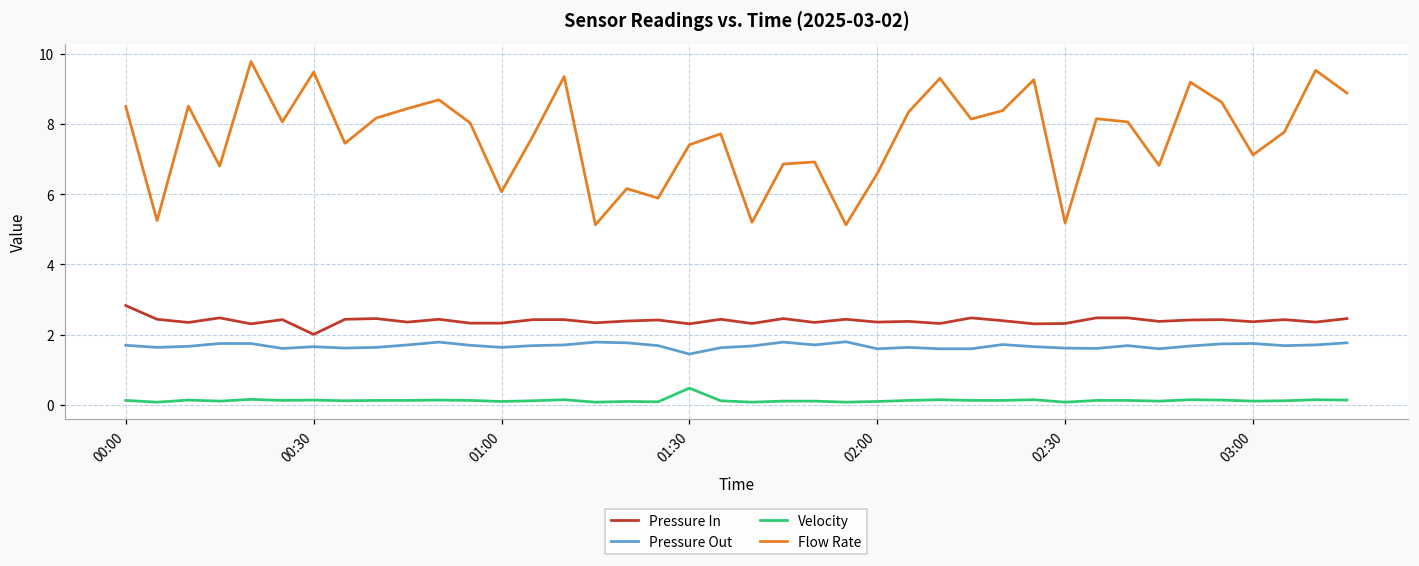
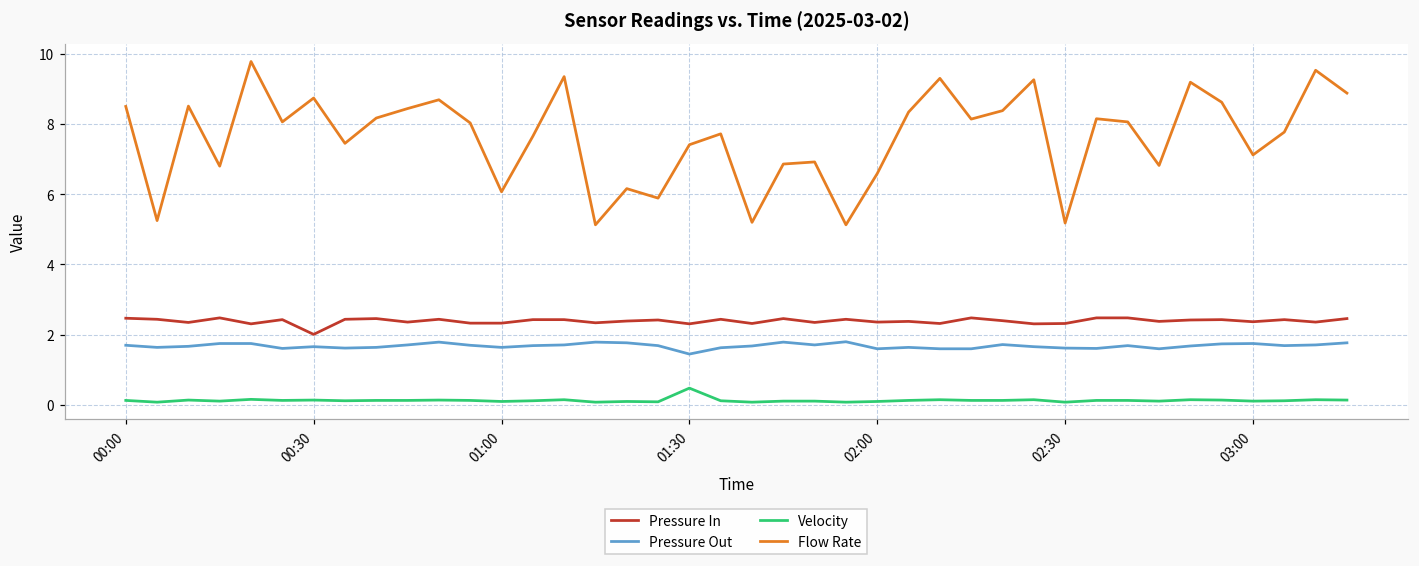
Pressure In, 00:00: 2.8 -> 2.5
Flow Rate, 00:30: 9.5 -> 8.7
